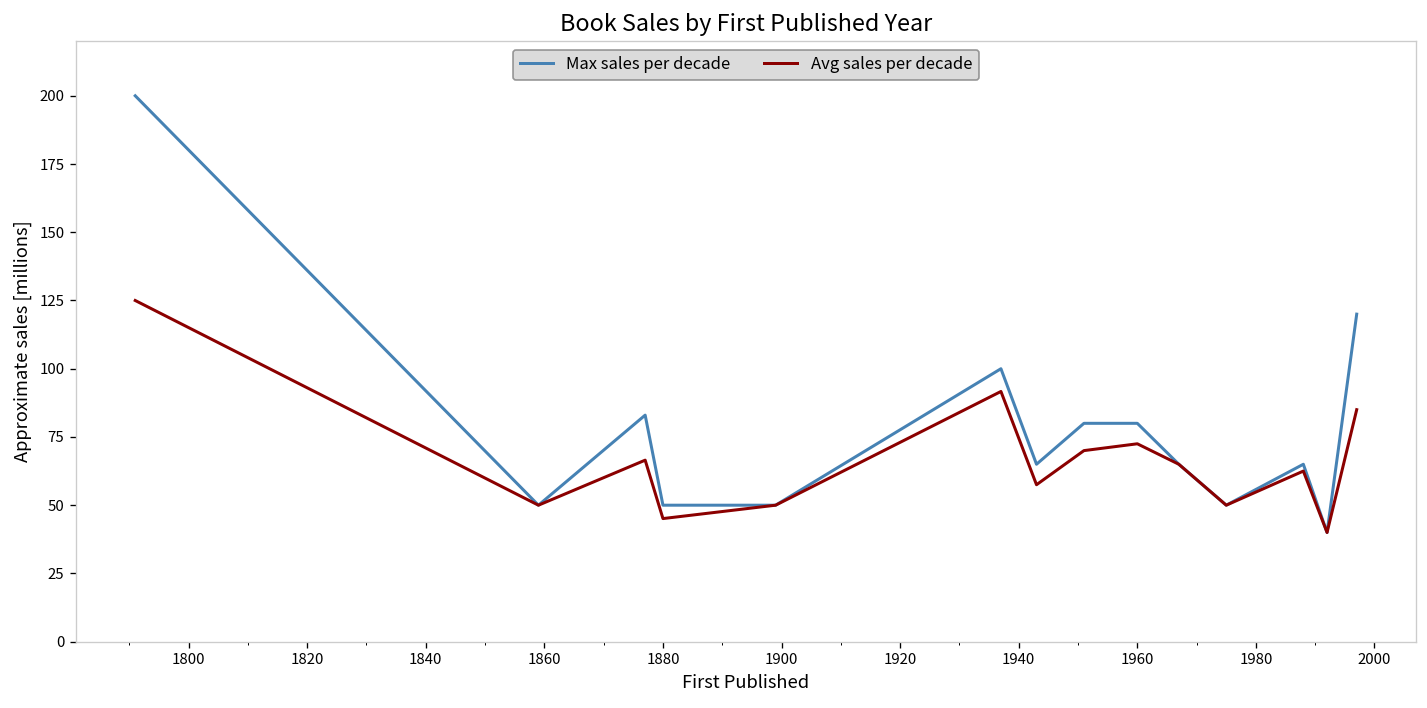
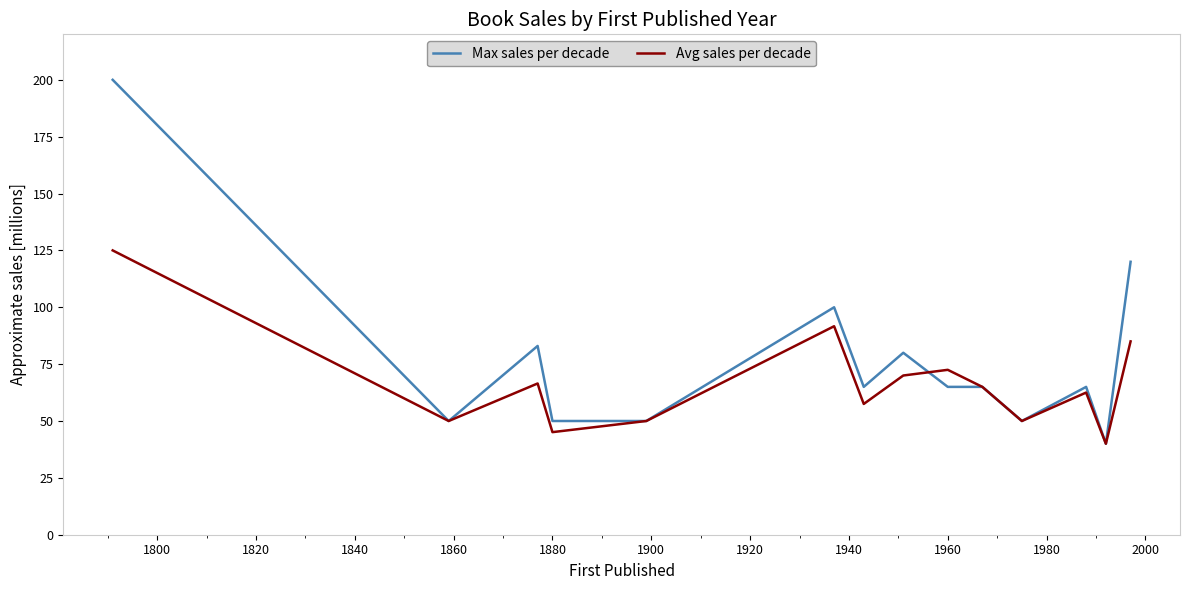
Max sales per decade, 1960: 80 -> 65
